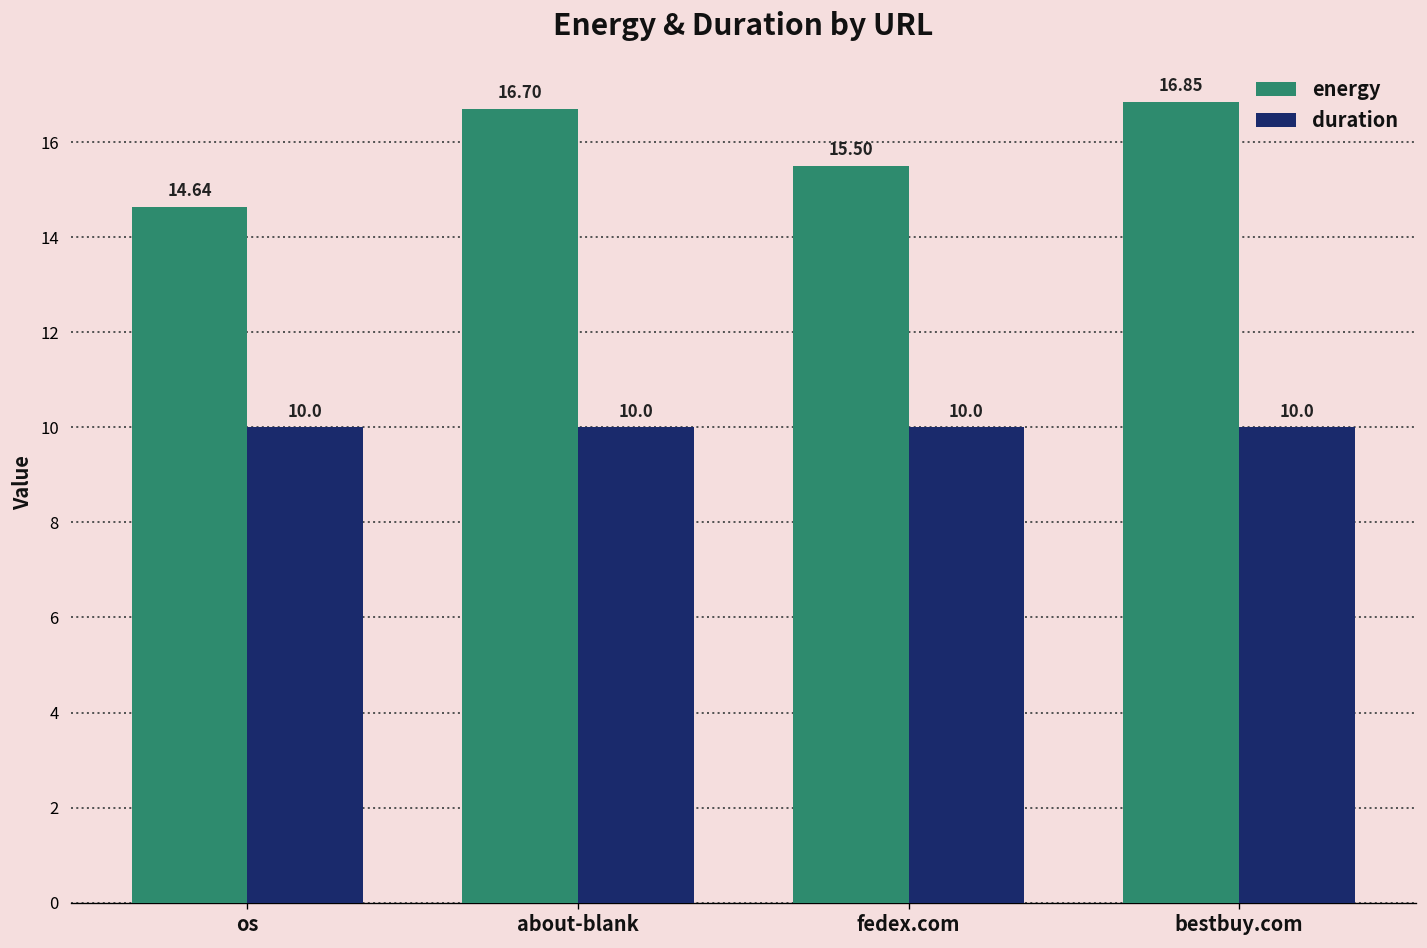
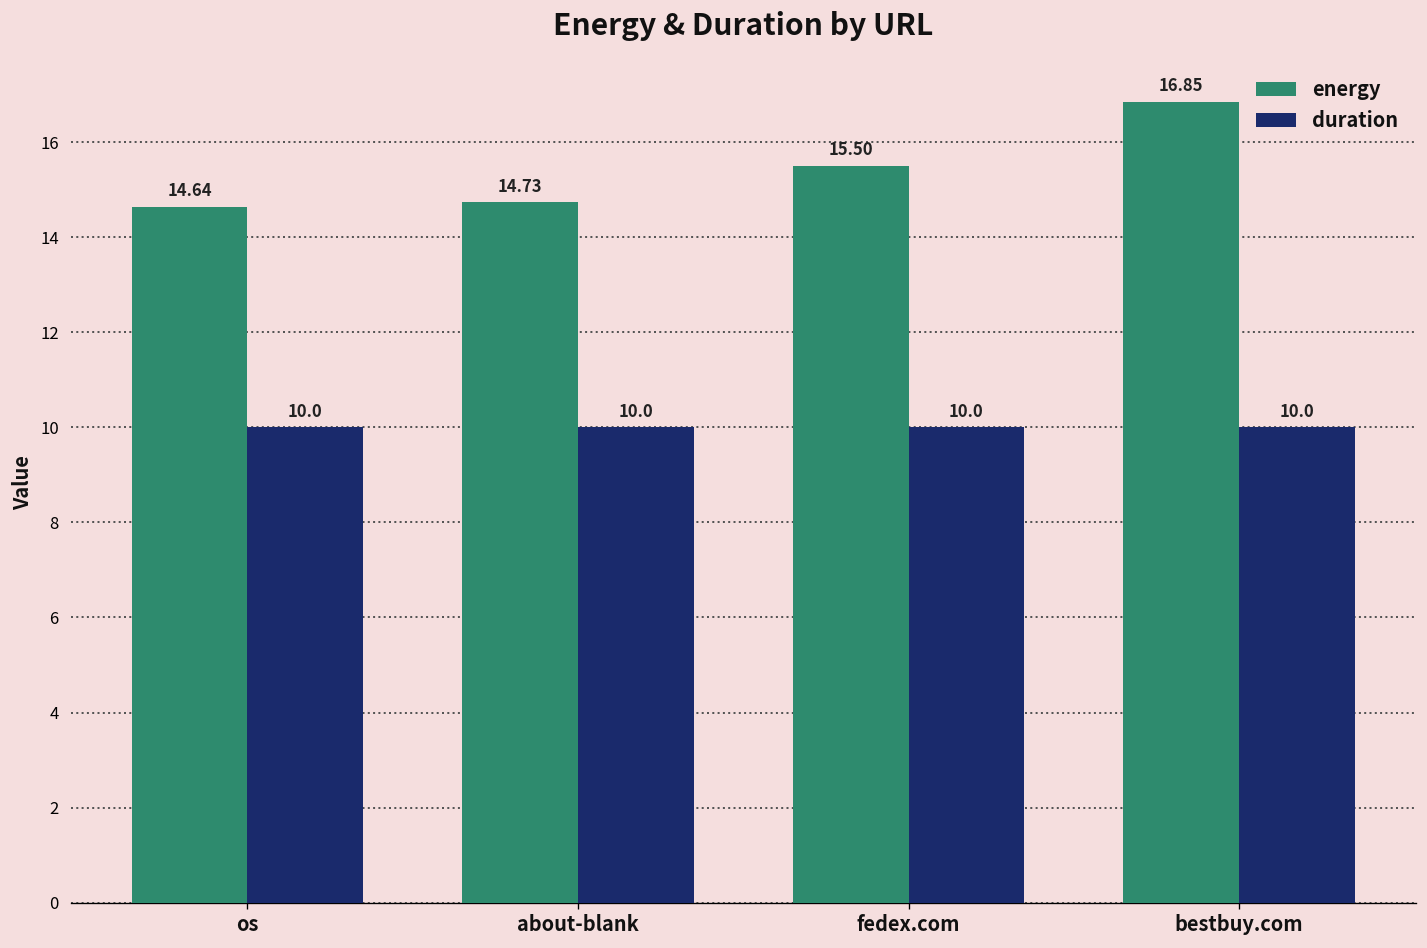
energy, about-blank: 16.70 -> 14.73
